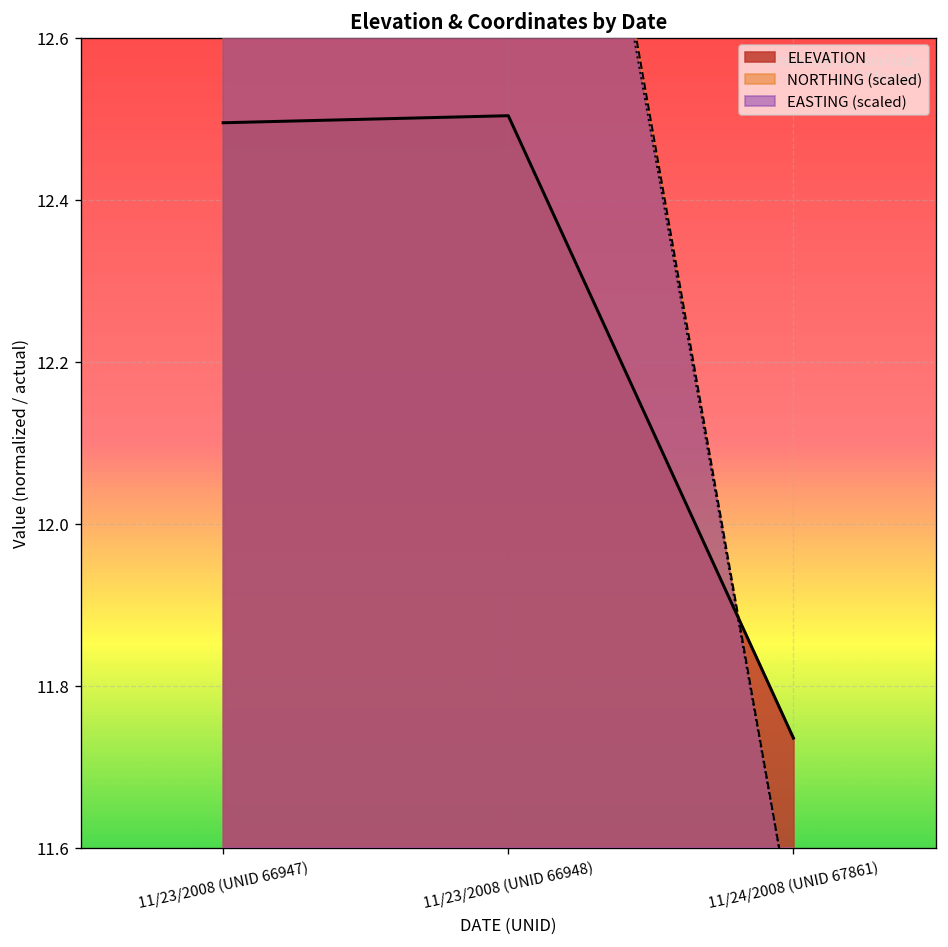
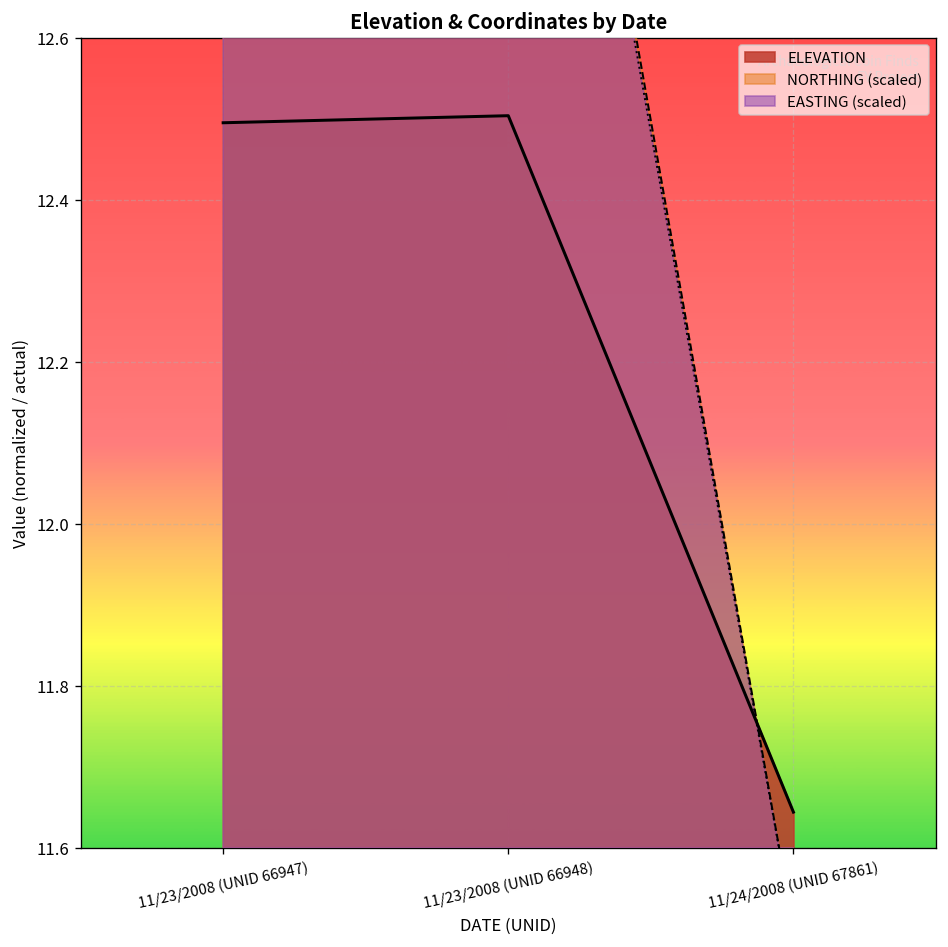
ELEVATION, 11/24/2008 (UNID 67861): 11.74 -> 11.64
